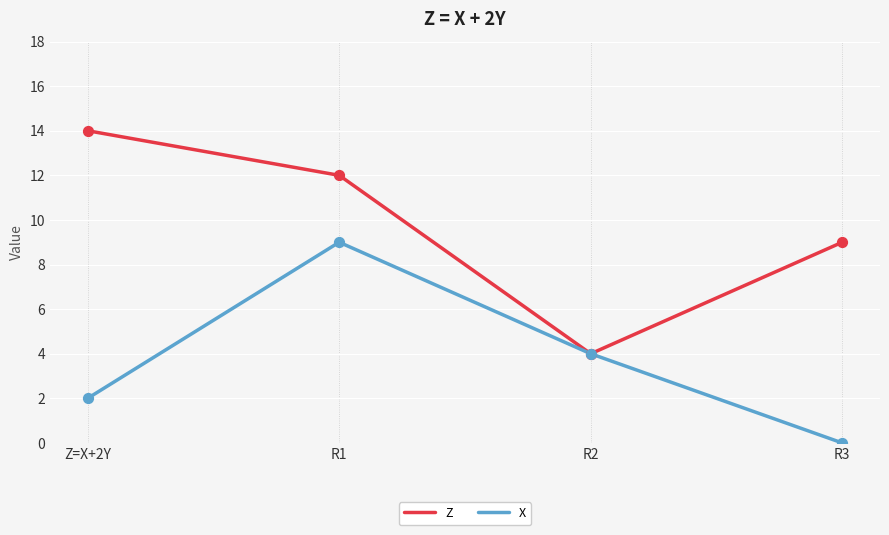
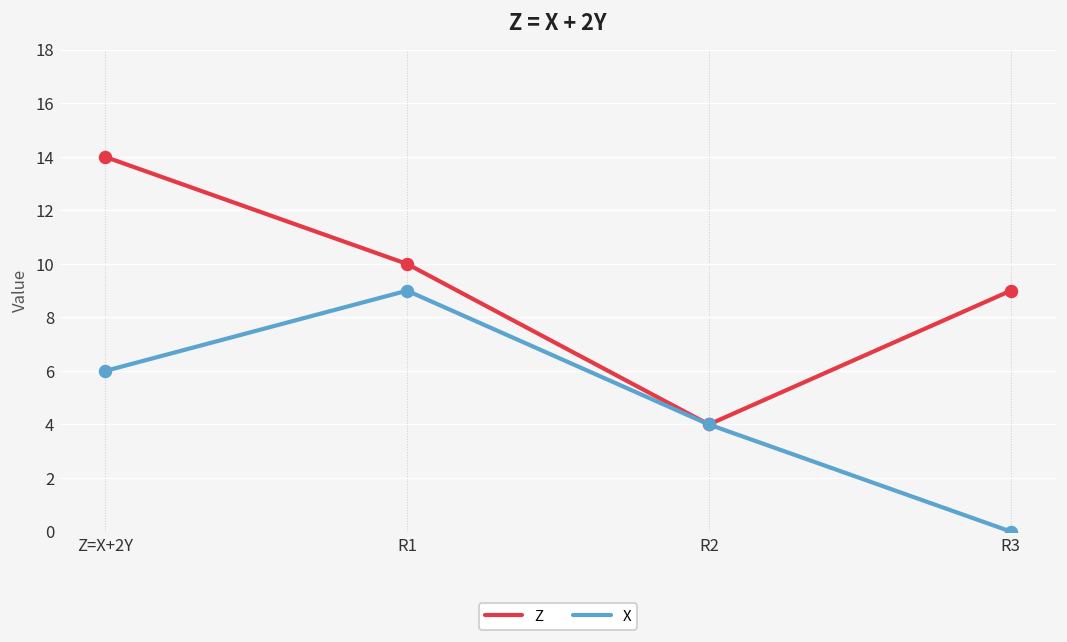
X, Z=X+2Y: 2 -> 6
Z, R1: 12 -> 10
